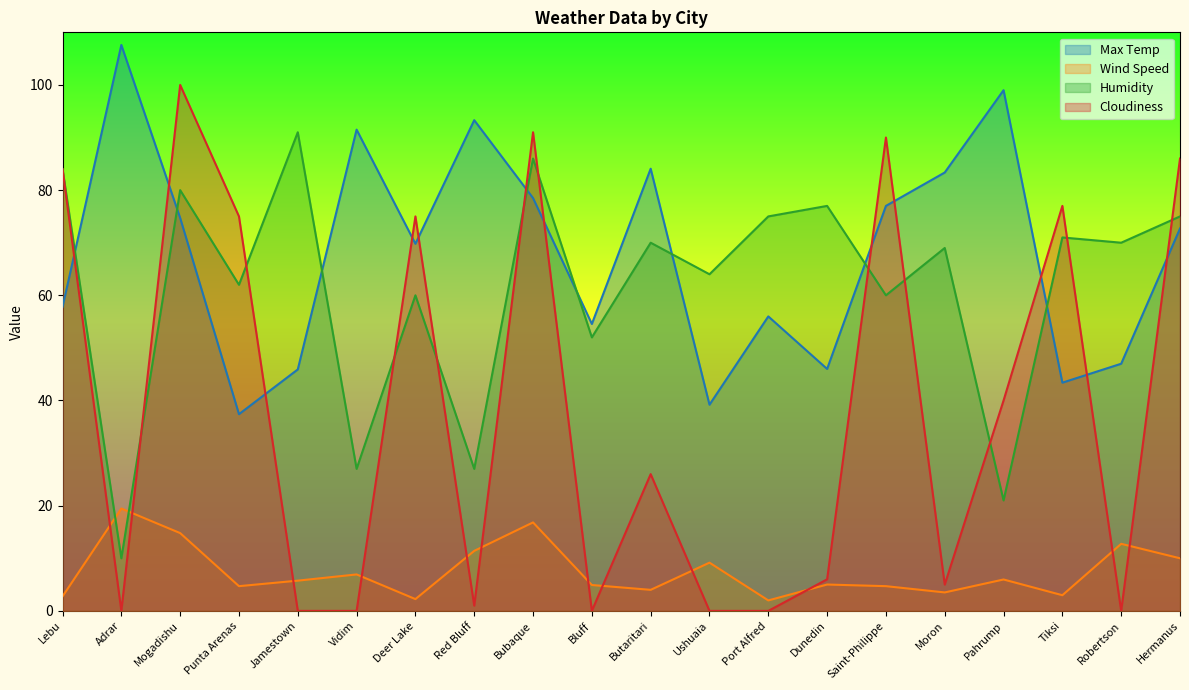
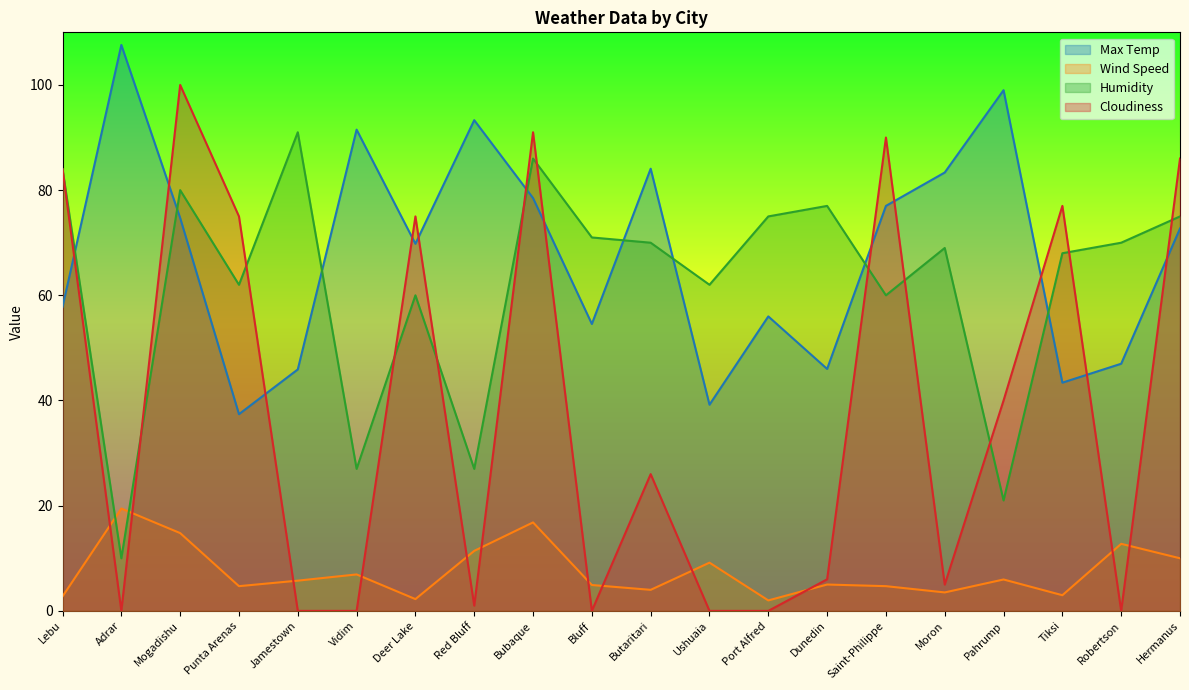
Humidity, Bluff: 52 -> 71
Humidity, Ushuaia: 64 -> 62
Humidity, Tiksi: 71 -> 68
